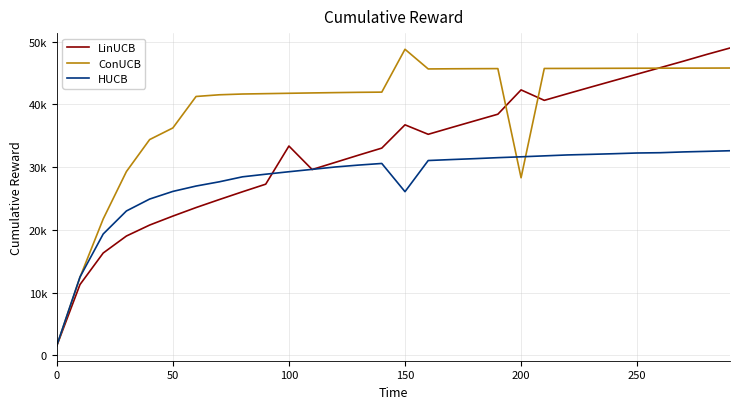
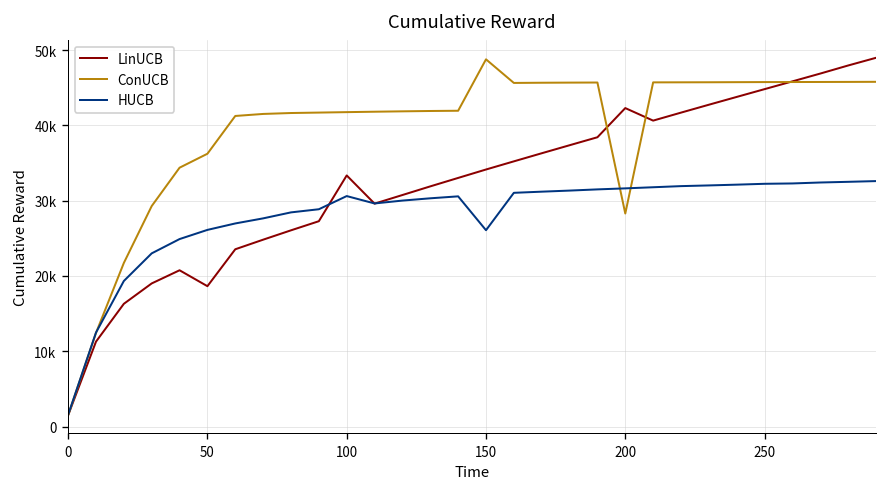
LinUCB, 50: 22000 -> 19000
HUCB, 100: 29000 -> 31000
LinUCB, 150: 37000 -> 34000
